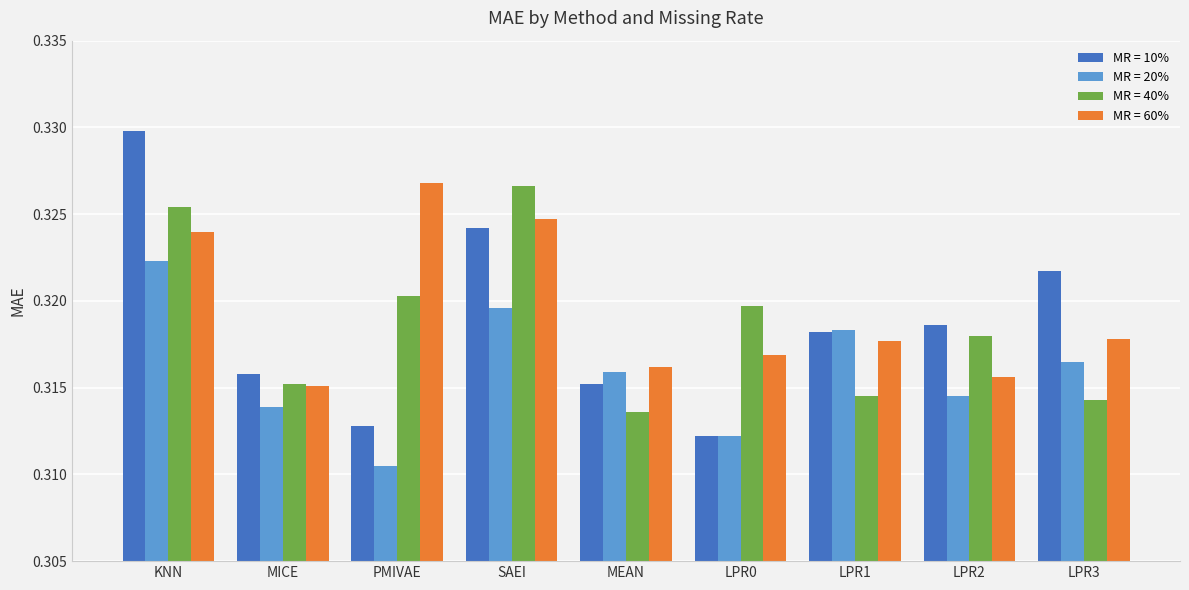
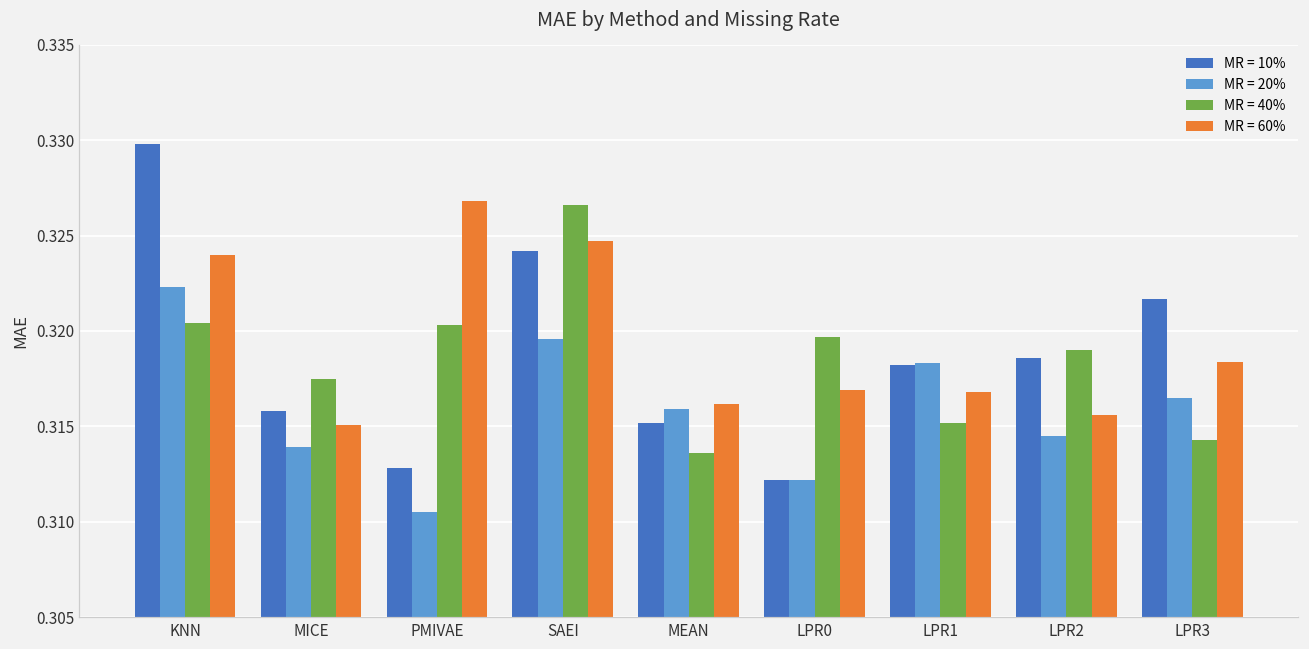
MR = 40%, KNN: 0.3254 -> 0.3204
MR = 40%, MICE: 0.3152 -> 0.3175
MR = 40%, LPR1: 0.3145 -> 0.3152
MR = 60%, LPR1: 0.3177 -> 0.3168
MR = 40%, LPR2: 0.318 -> 0.319
MR = 60%, LPR3: 0.3178 -> 0.3184
